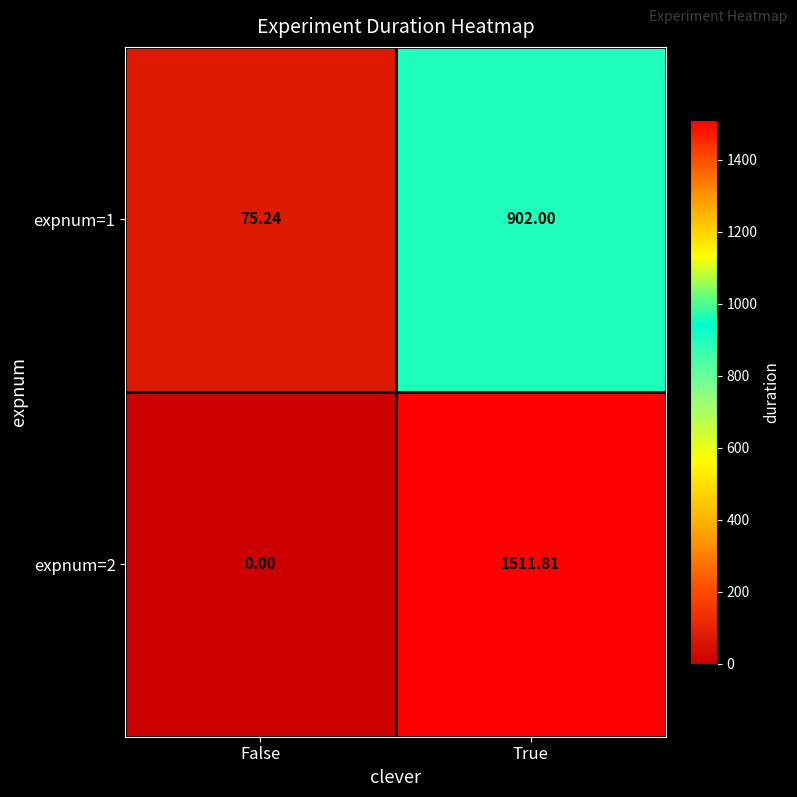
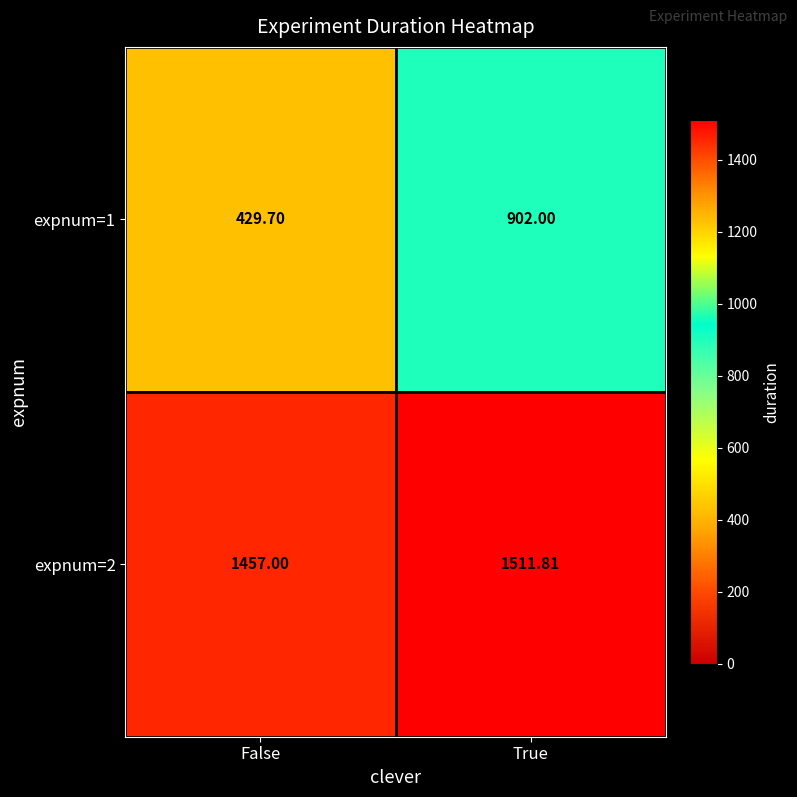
expnum=1, False: 75.24 -> 429.70
expnum=2, False: 0.00 -> 1457.00
